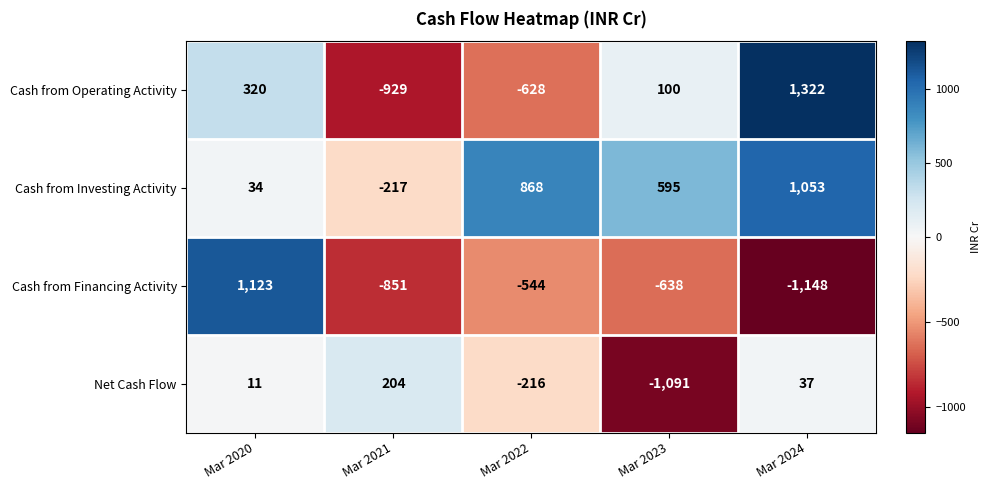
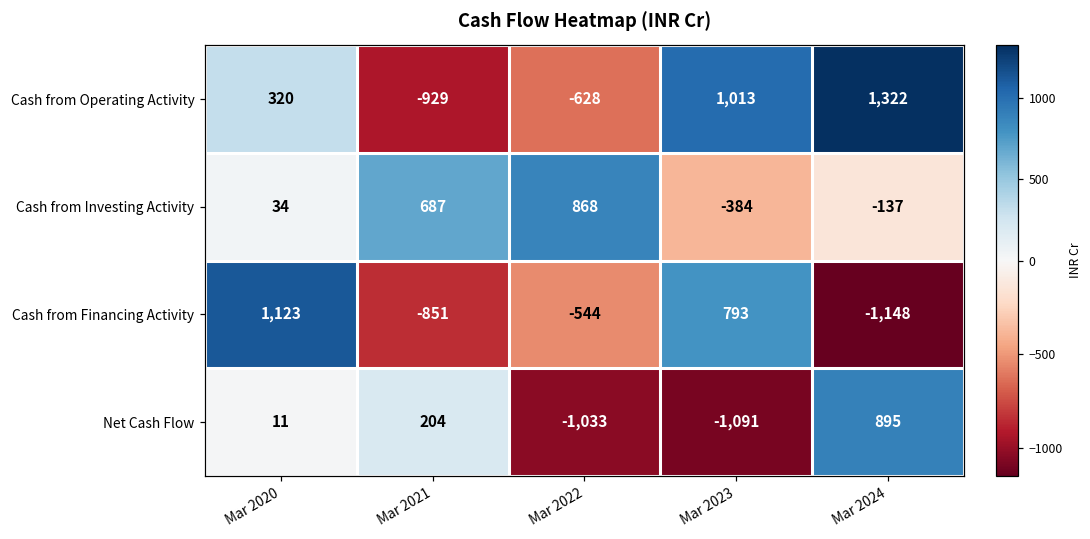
Cash from Operating Activity, Mar 2023: 100 -> 1,013
Cash from Investing Activity, Mar 2021: -217 -> 687
Cash from Investing Activity, Mar 2023: 595 -> -384
Cash from Investing Activity, Mar 2024: 1,053 -> -137
Cash from Financing Activity, Mar 2023: -638 -> 793
Net Cash Flow, Mar 2022: -216 -> -1,033
Net Cash Flow, Mar 2024: 37 -> 895
